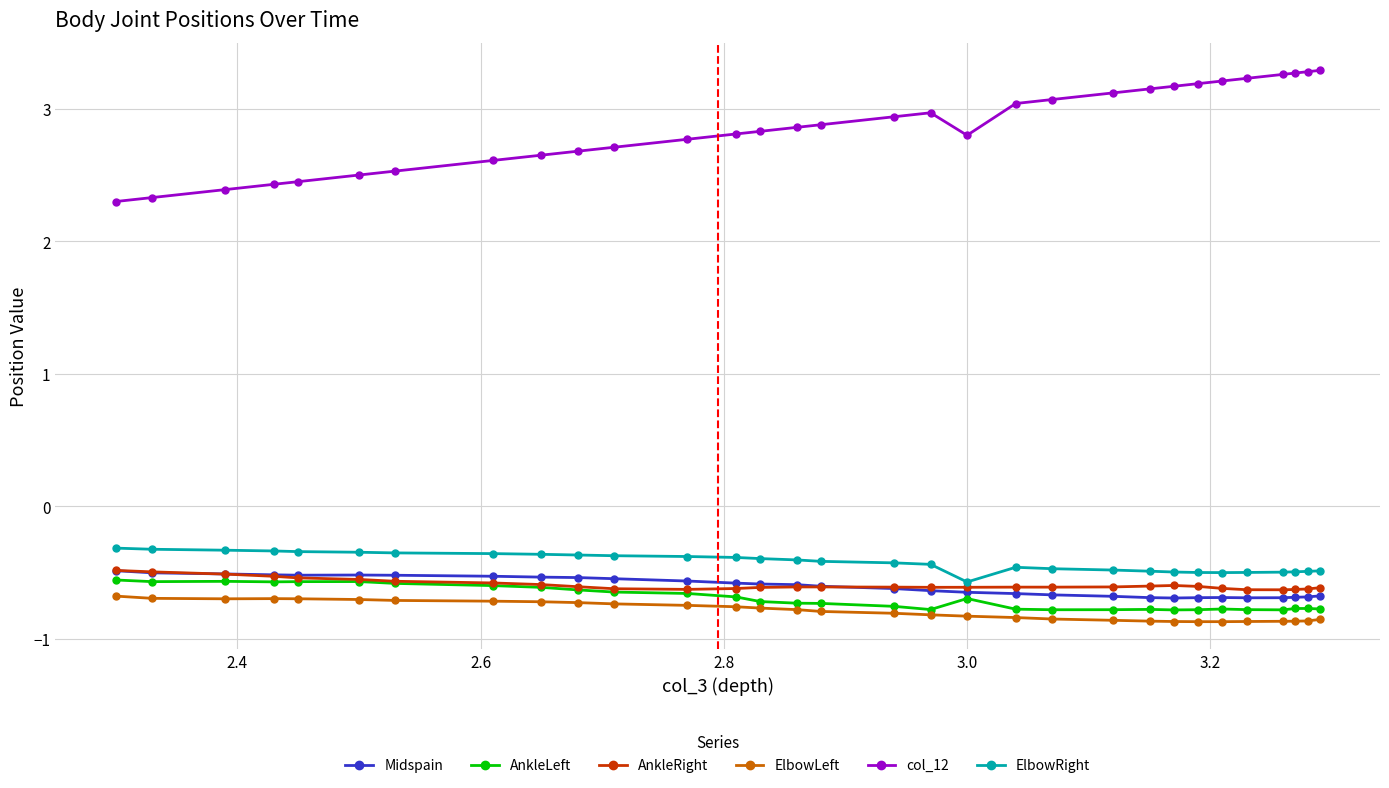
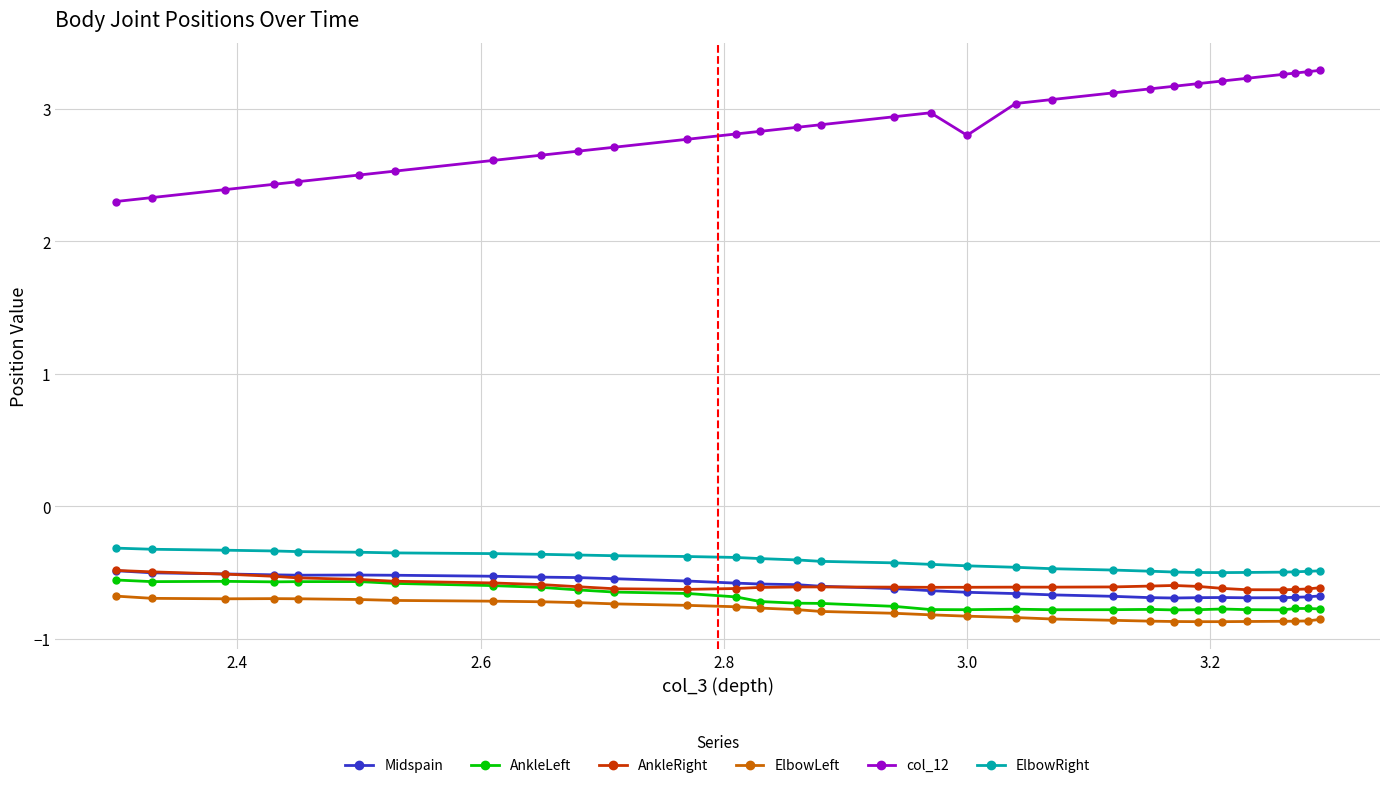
AnkleLeft, 3.0: -0.70 -> -0.78
ElbowRight, 3.0: -0.57 -> -0.45
